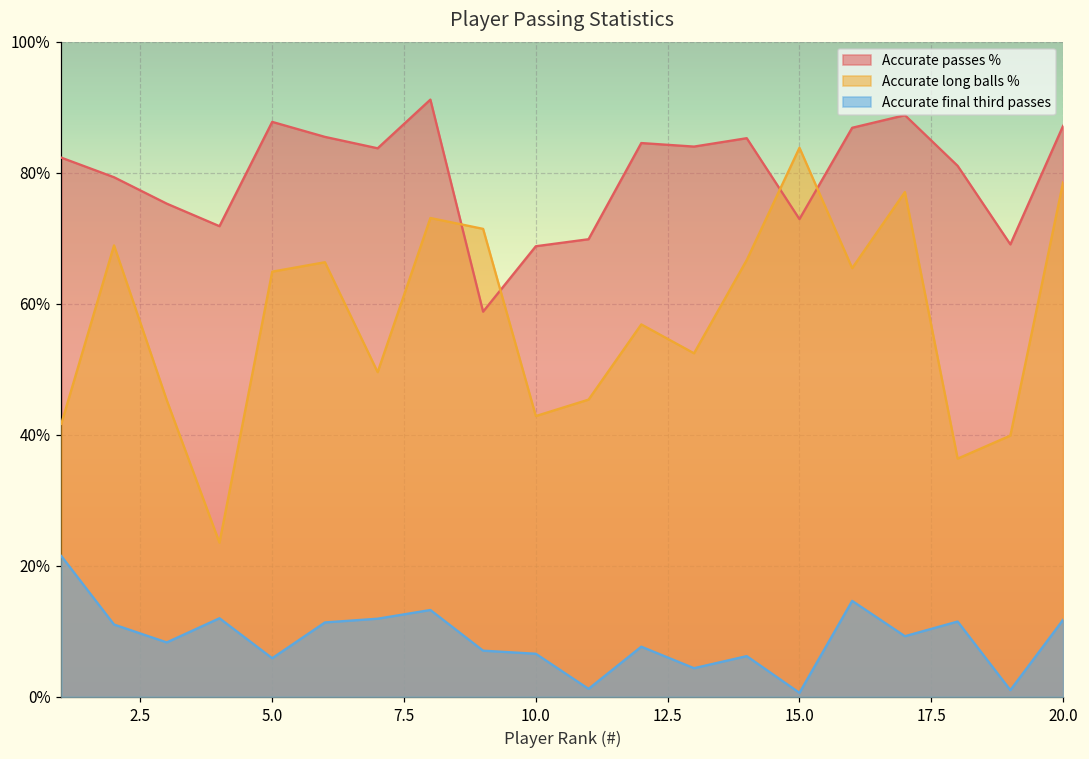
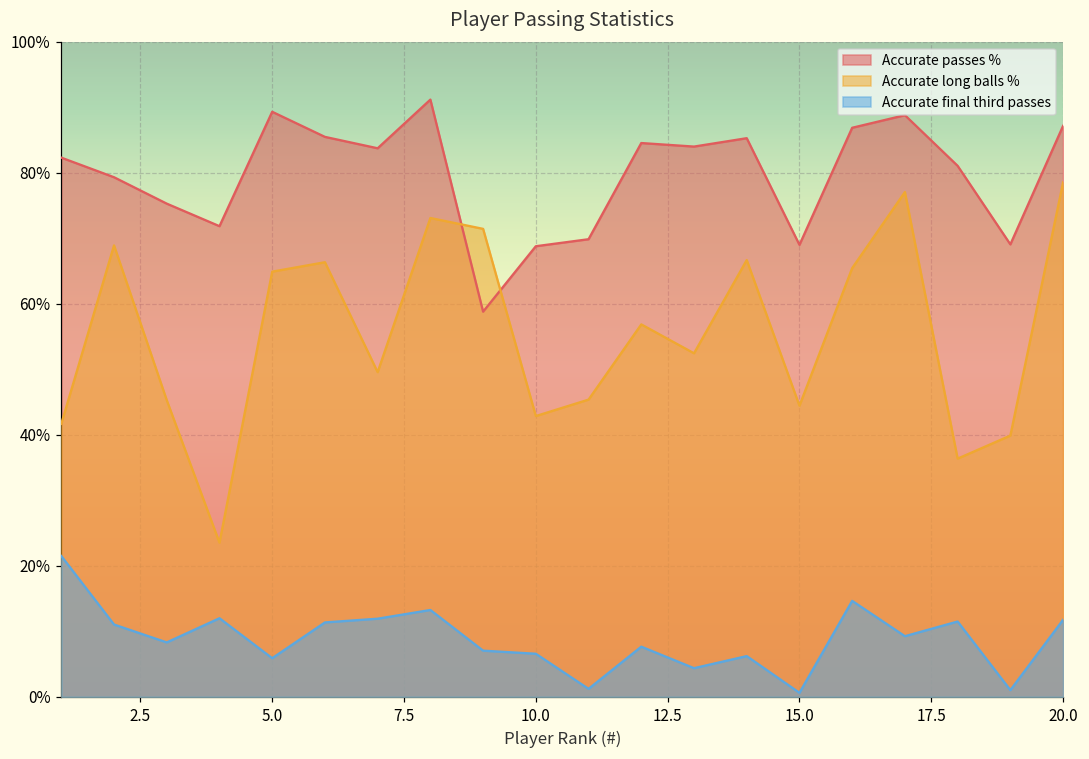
Accurate passes %, 5.0: 88% -> 89%
Accurate passes %, 15.0: 73% -> 69%
Accurate long balls %, 15.0: 84% -> 44%
